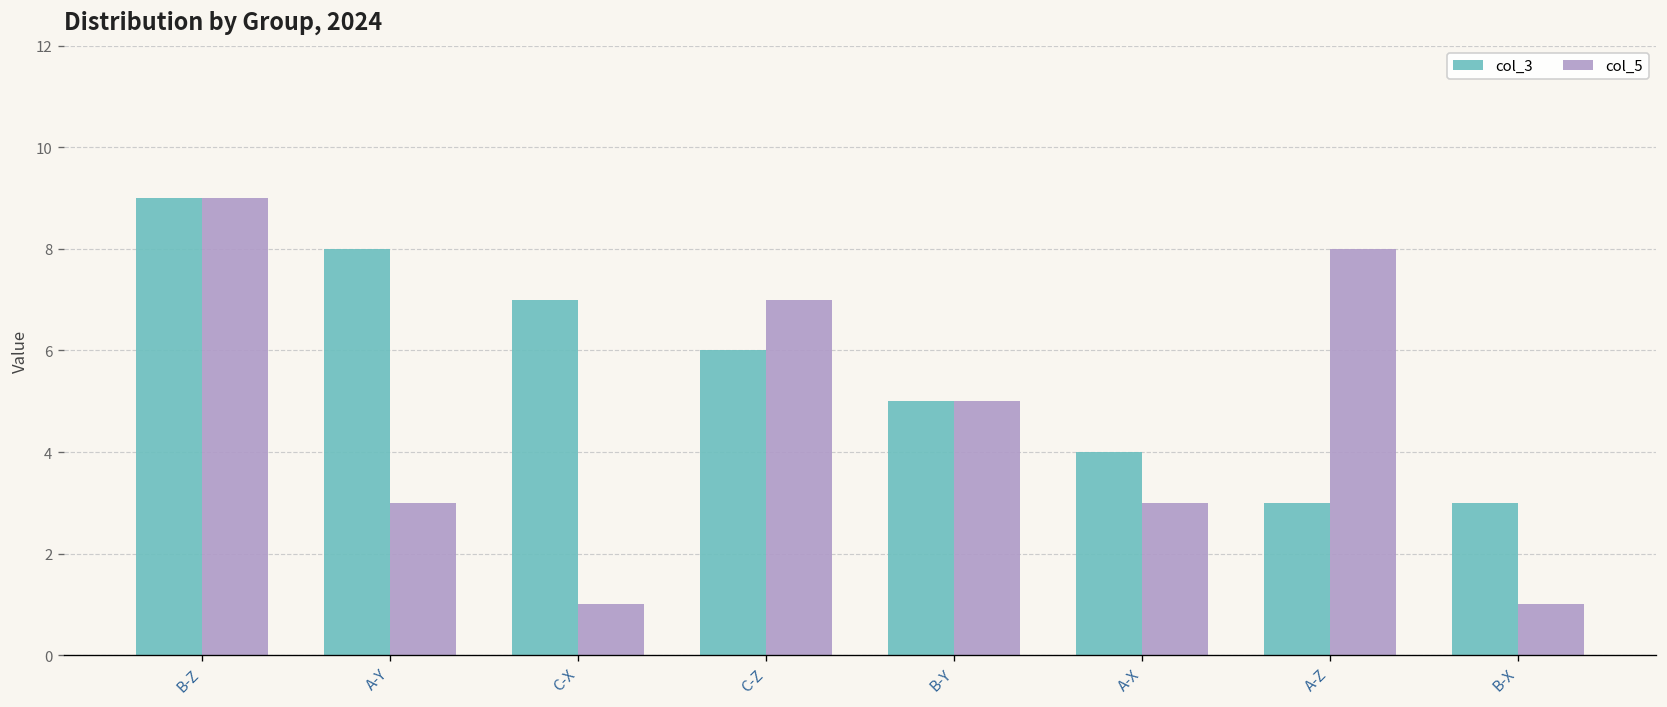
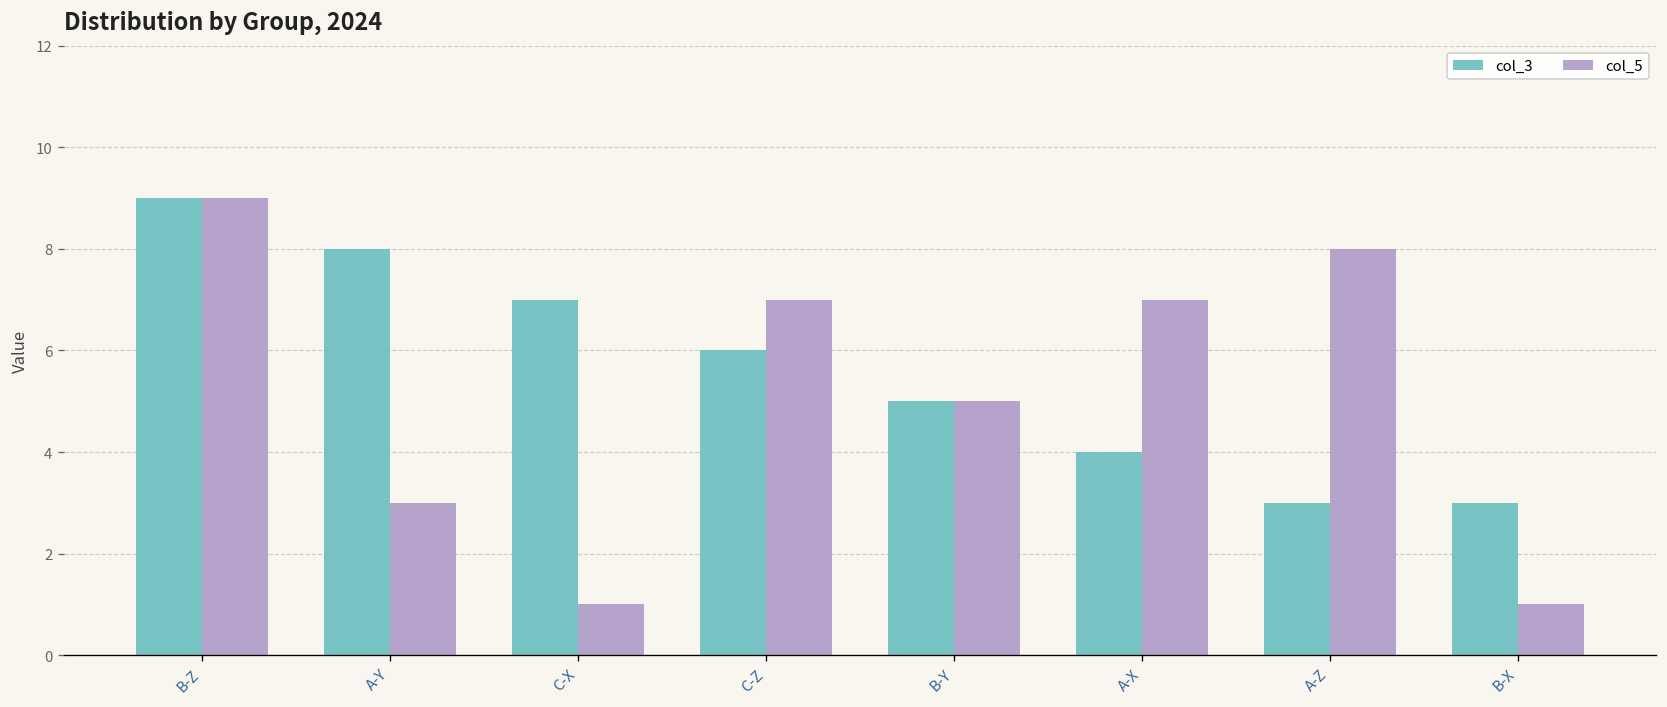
col_5, A-X: 3 -> 7
